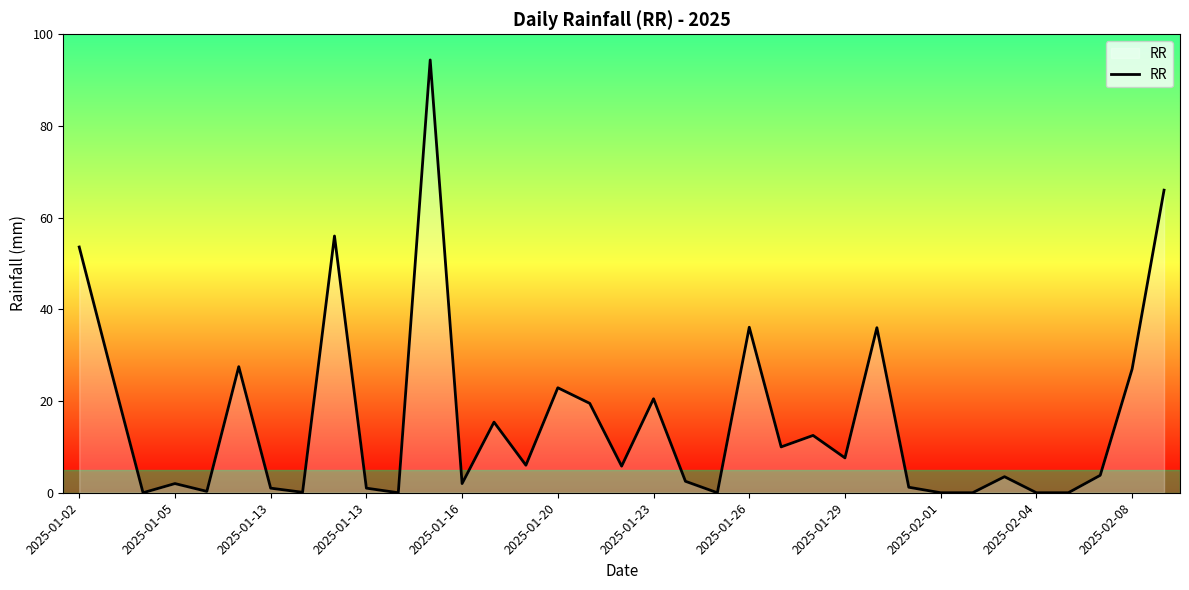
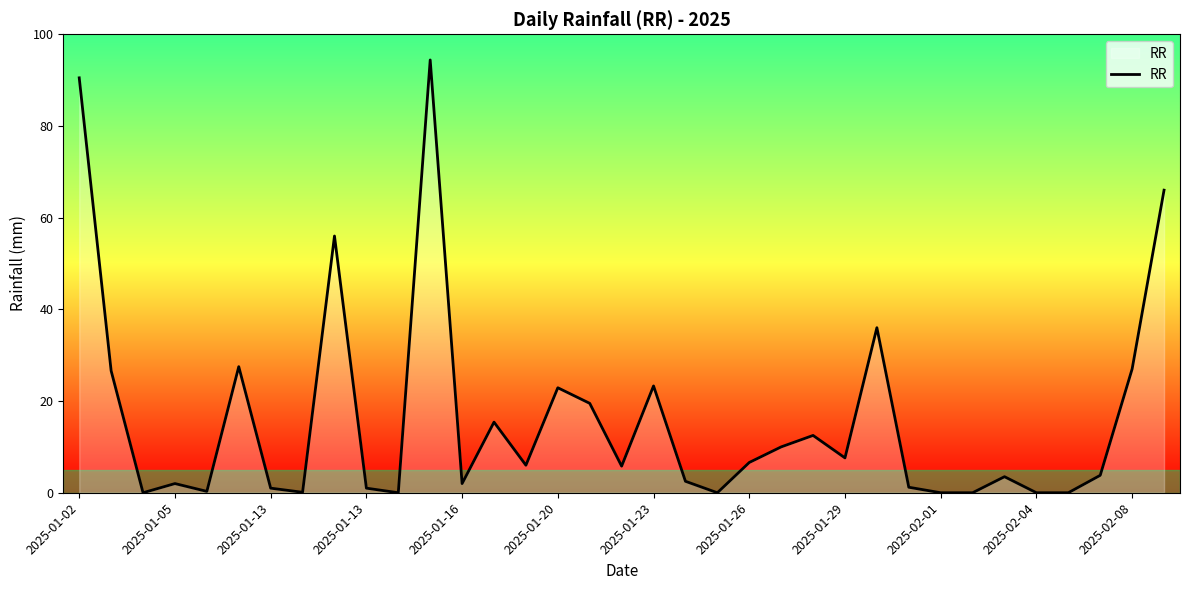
2025-01-02: 54 -> 91
2025-01-23: 21 -> 23
2025-01-26: 36 -> 7
